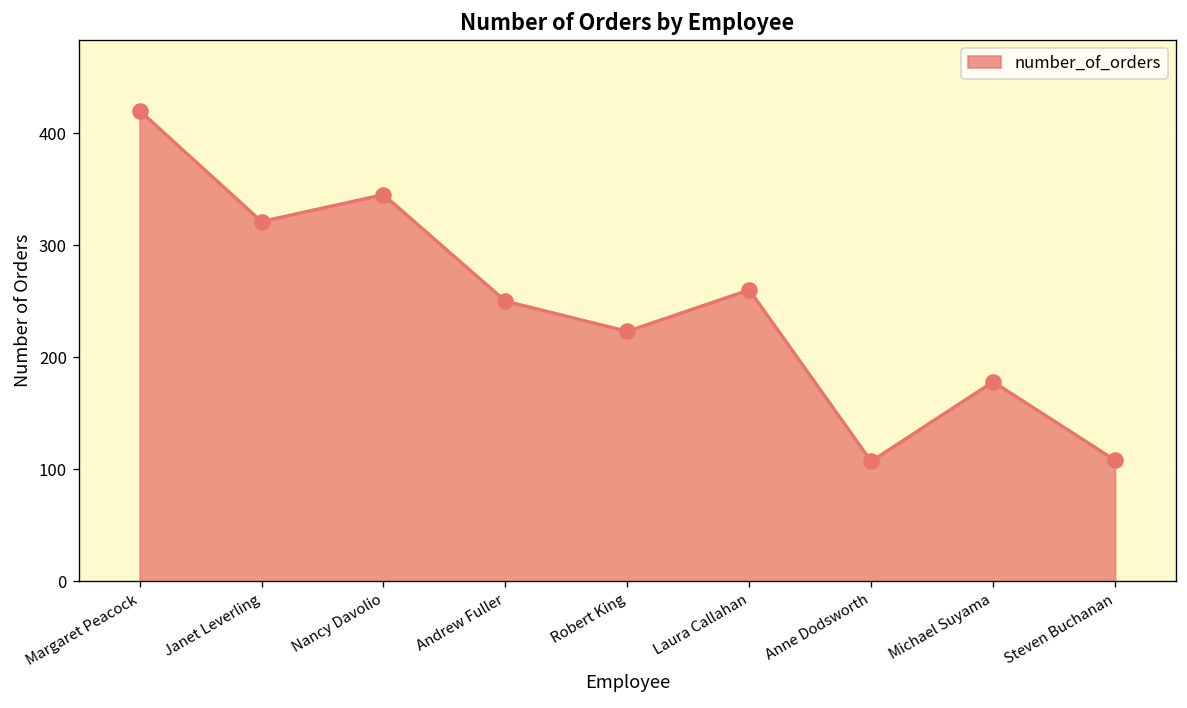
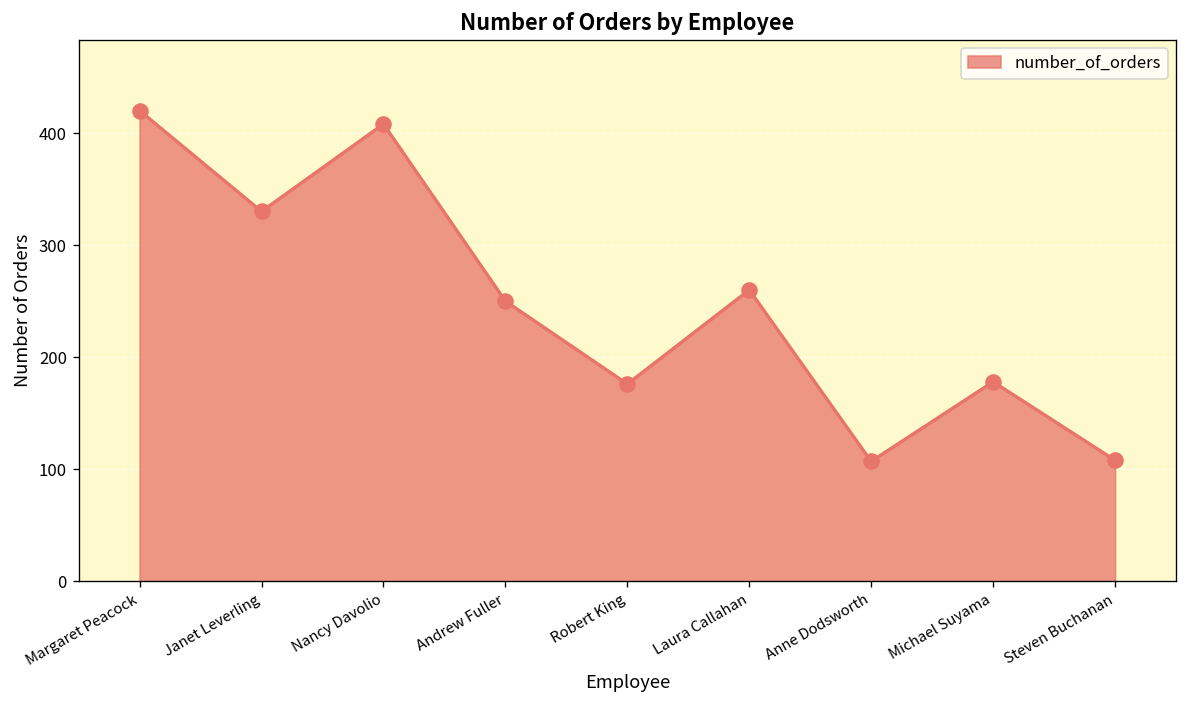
Janet Leverling: 320 -> 330
Nancy Davolio: 350 -> 410
Robert King: 220 -> 180
